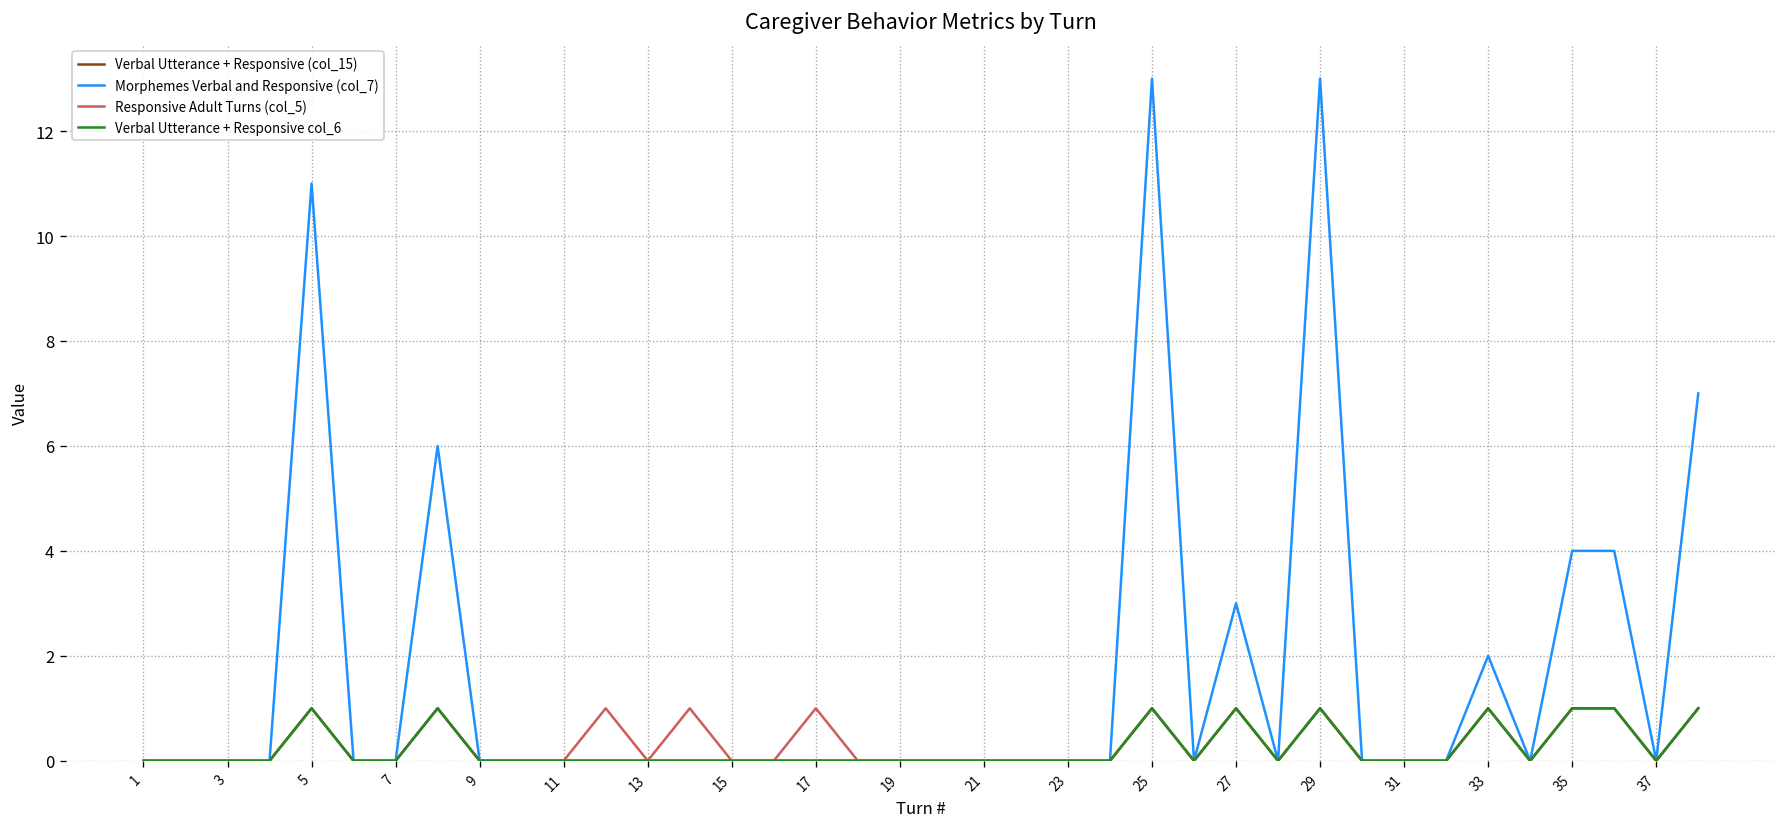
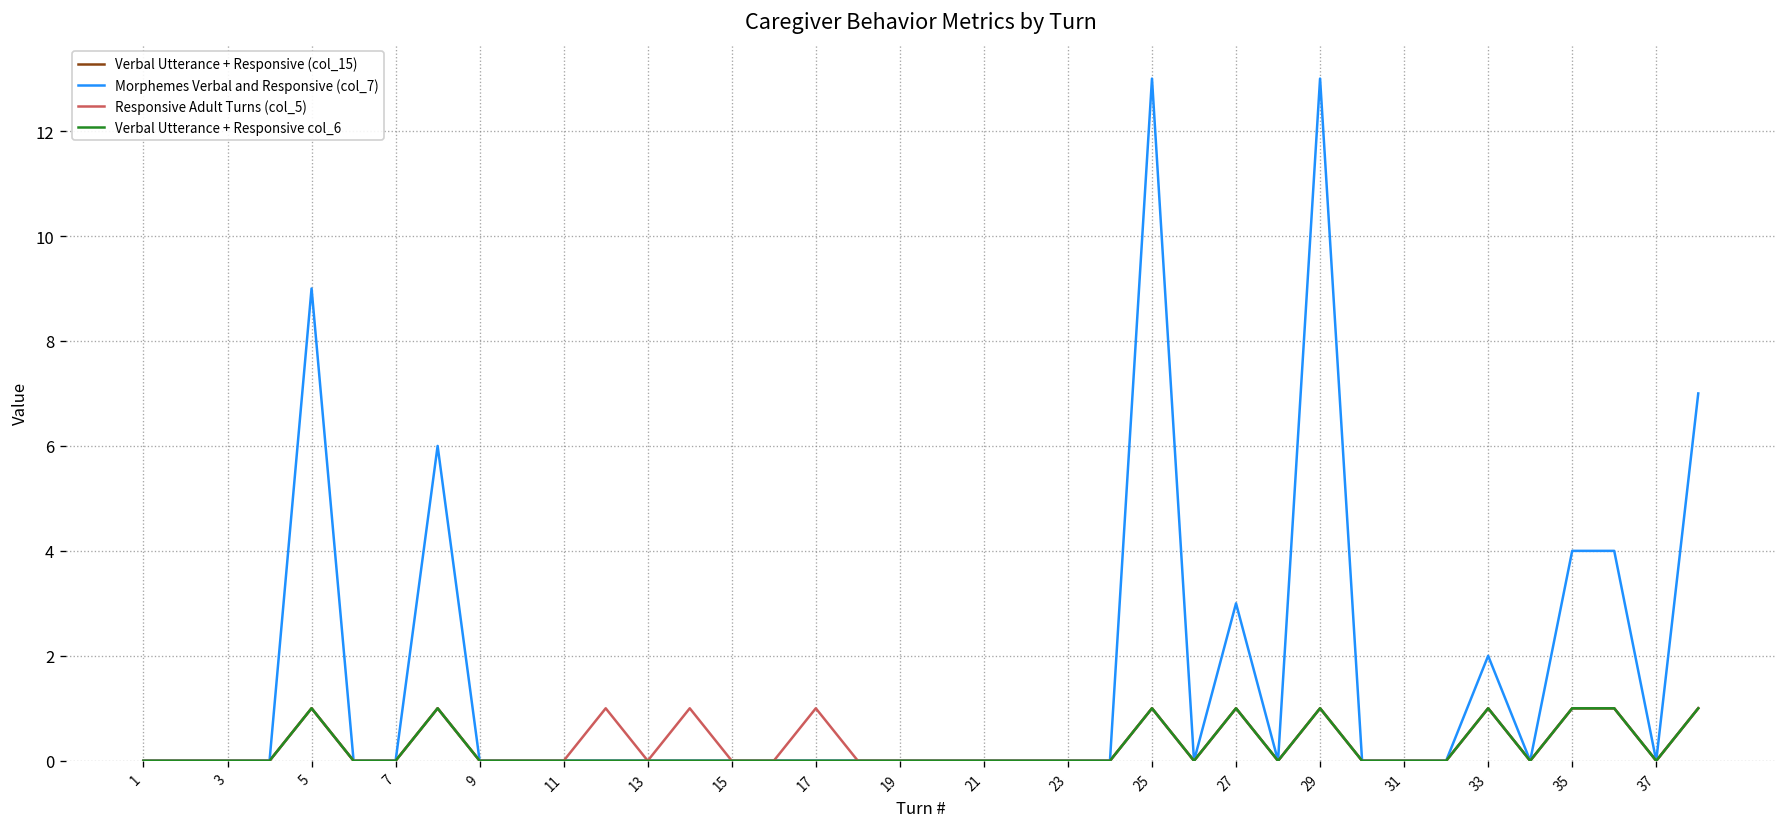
Morphemes Verbal and Responsive (col_7), 5: 11 -> 9
